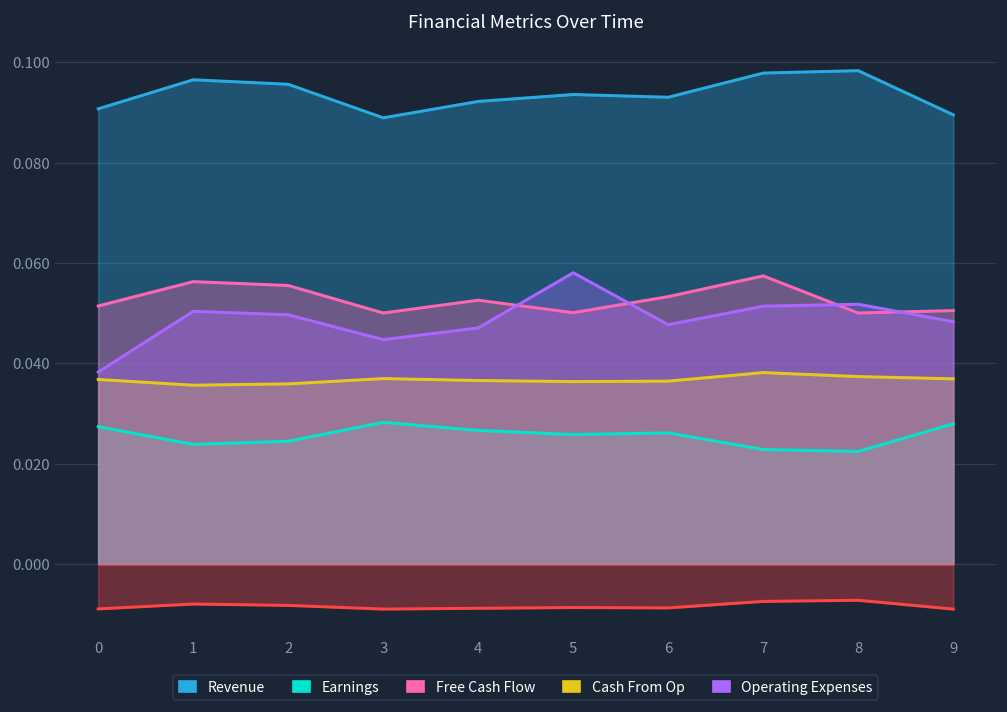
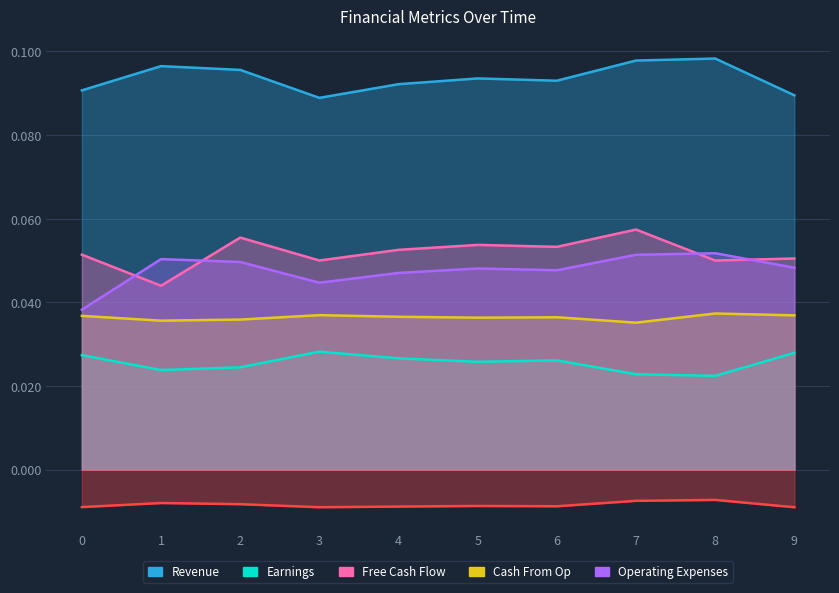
Free Cash Flow, 1: 0.056 -> 0.044
Free Cash Flow, 5: 0.050 -> 0.054
Operating Expenses, 5: 0.058 -> 0.048
Cash From Op, 7: 0.038 -> 0.035
